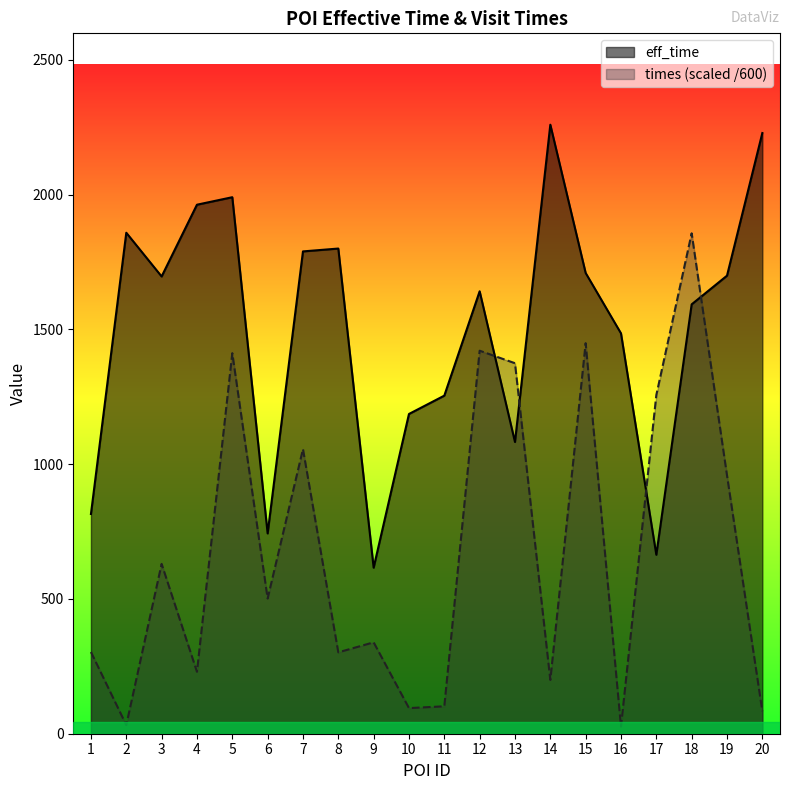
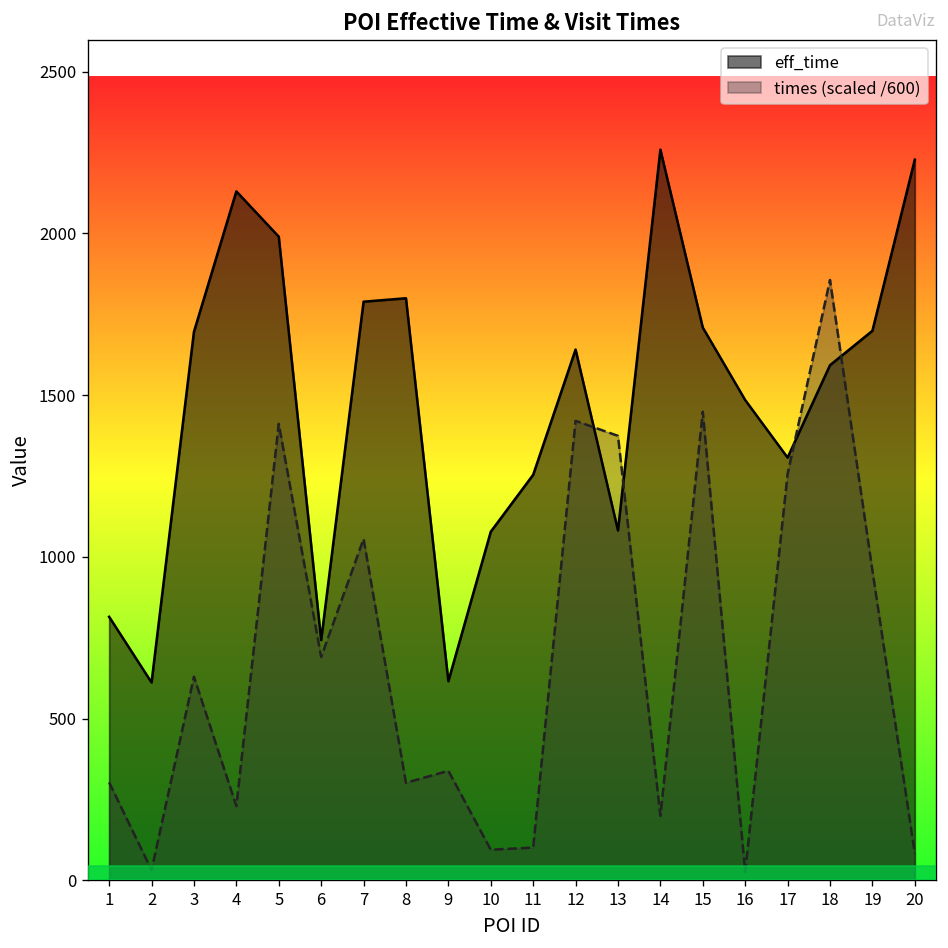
eff_time, 2: 1860 -> 610
eff_time, 4: 1960 -> 2130
times (scaled /600), 6: 500 -> 690
eff_time, 10: 1190 -> 1080
eff_time, 17: 660 -> 1310
